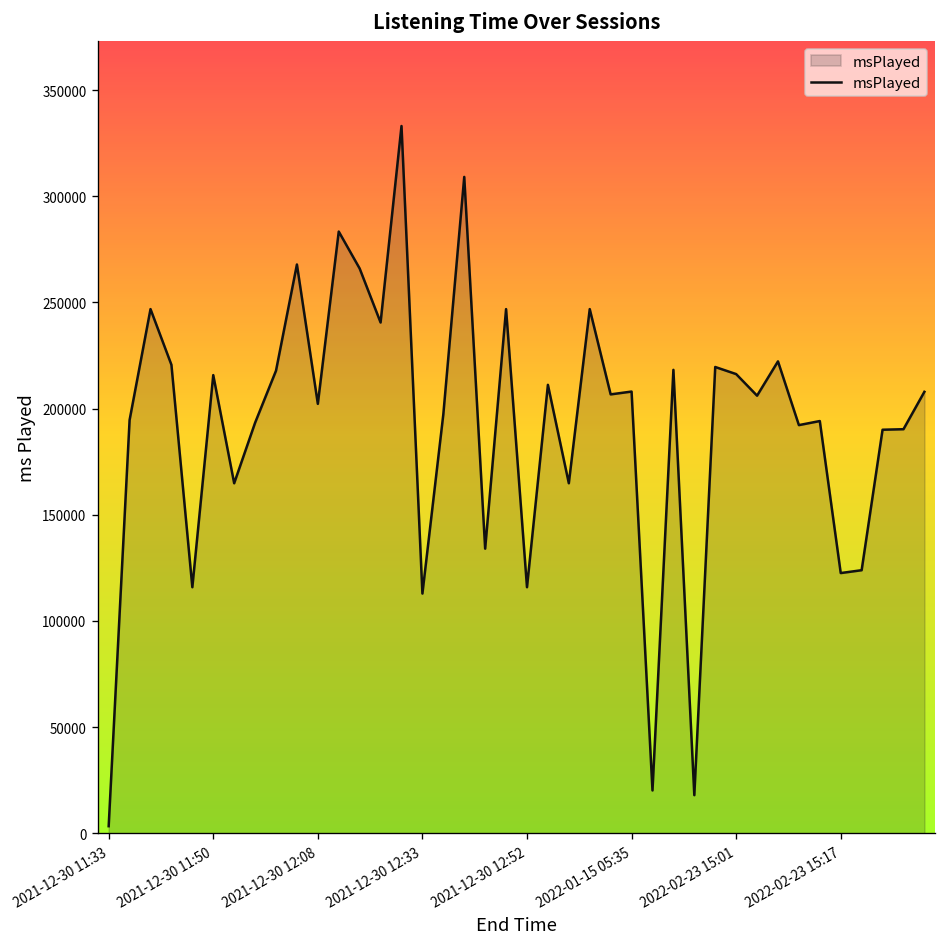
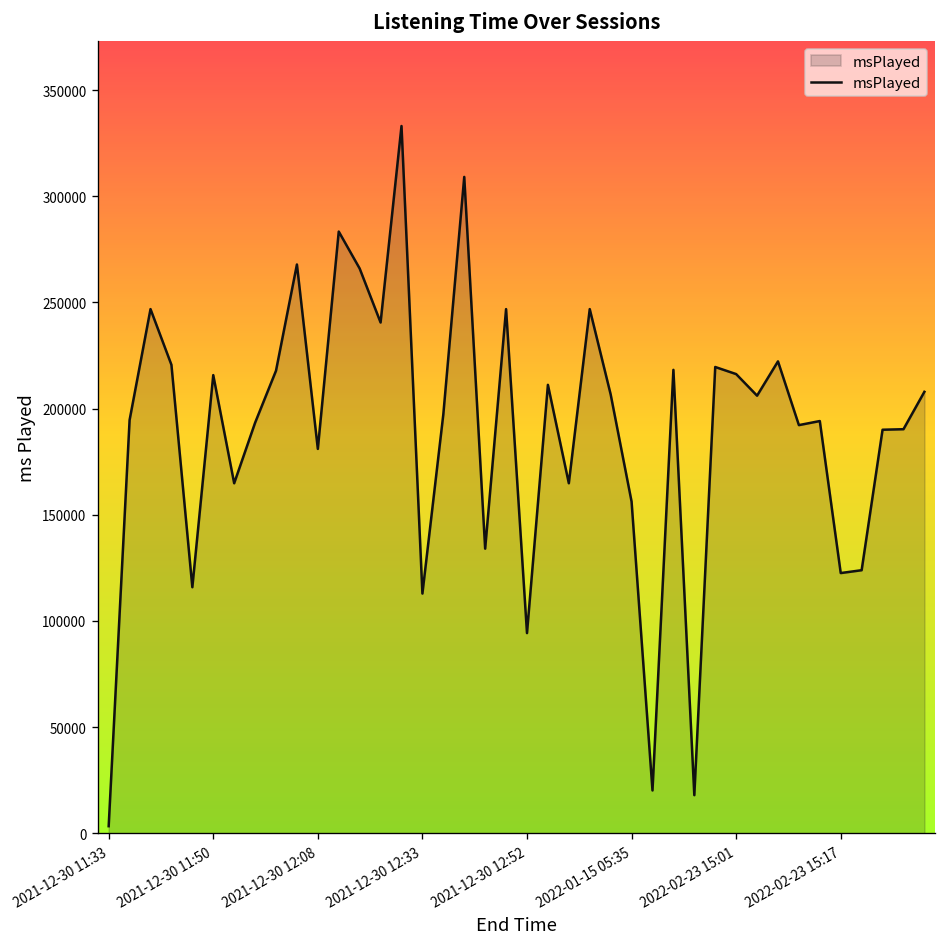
2021-12-30 12:08: 202000 -> 181000
2021-12-30 12:52: 116000 -> 94000
2022-01-15 05:35: 208000 -> 156000
